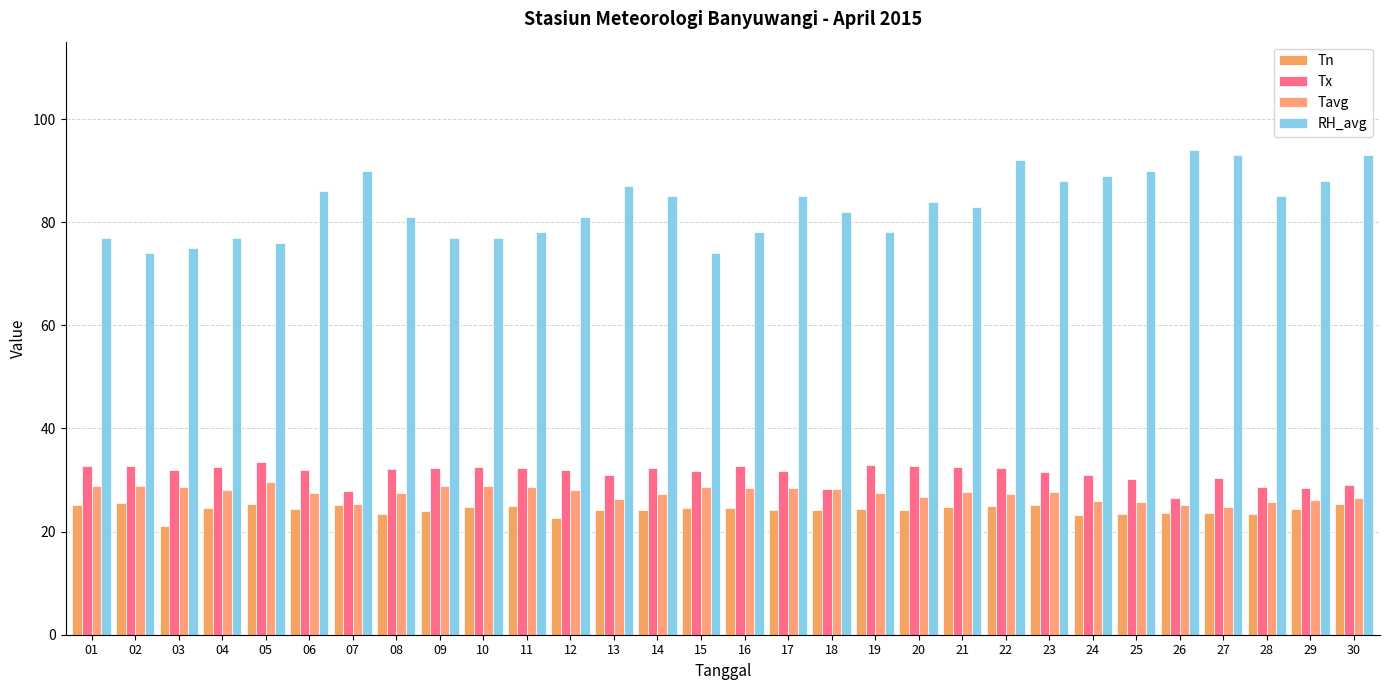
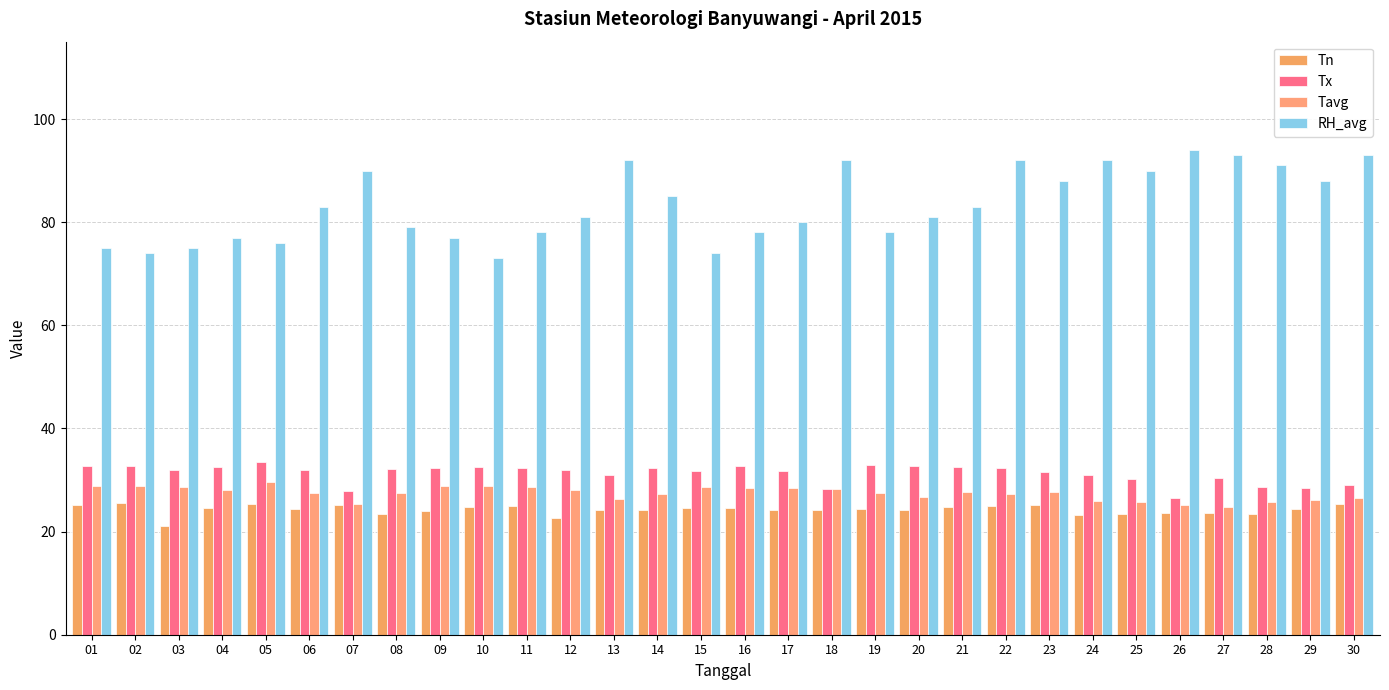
RH_avg, 01: 77 -> 75
RH_avg, 06: 86 -> 83
RH_avg, 08: 81 -> 79
RH_avg, 10: 77 -> 73
RH_avg, 13: 87 -> 92
RH_avg, 17: 85 -> 80
RH_avg, 18: 82 -> 92
RH_avg, 20: 84 -> 81
RH_avg, 24: 89 -> 92
RH_avg, 28: 85 -> 91
